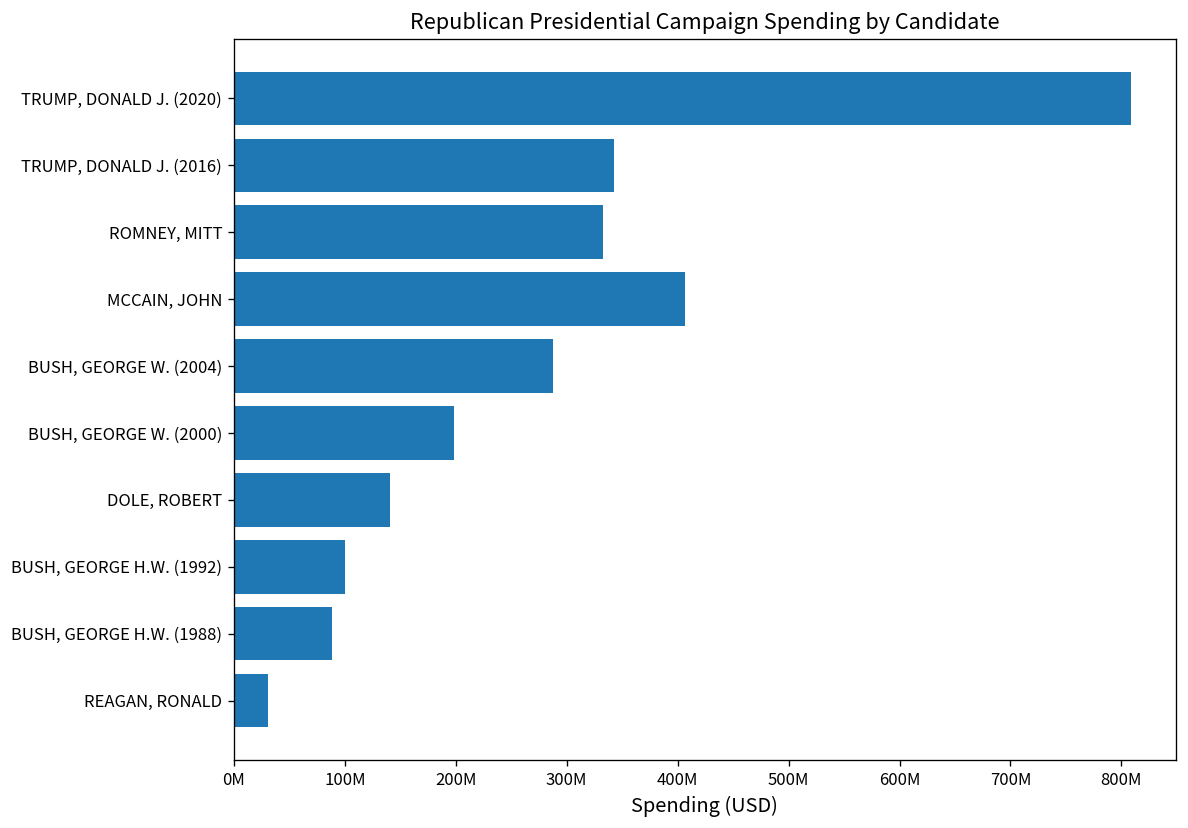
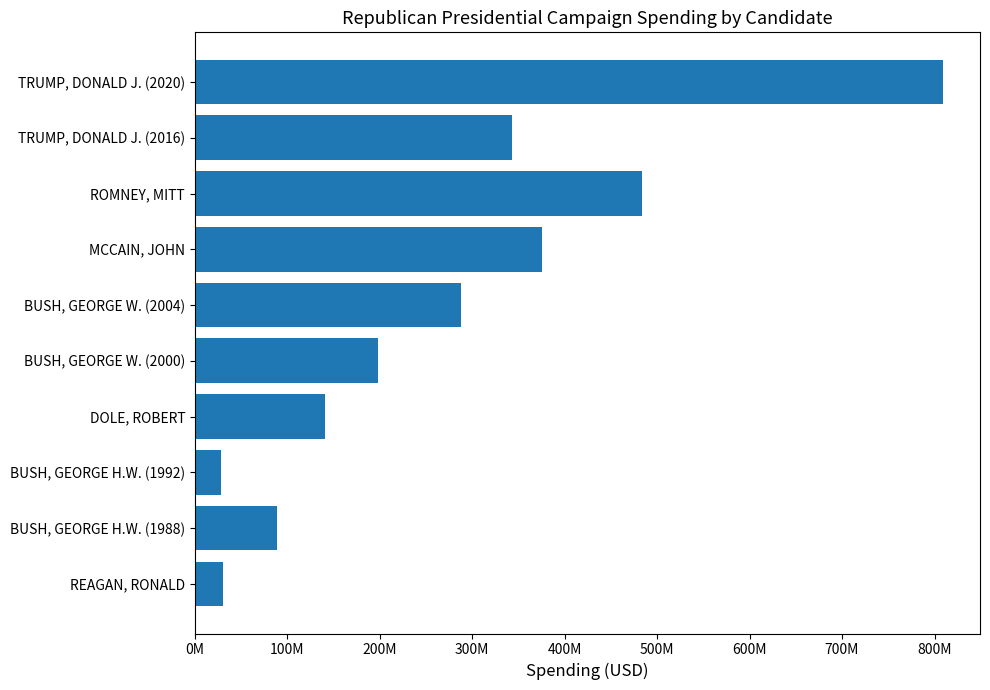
ROMNEY, MITT: 330000000 -> 480000000
MCCAIN, JOHN: 410000000 -> 380000000
BUSH, GEORGE H.W. (1992): 100000000 -> 30000000
